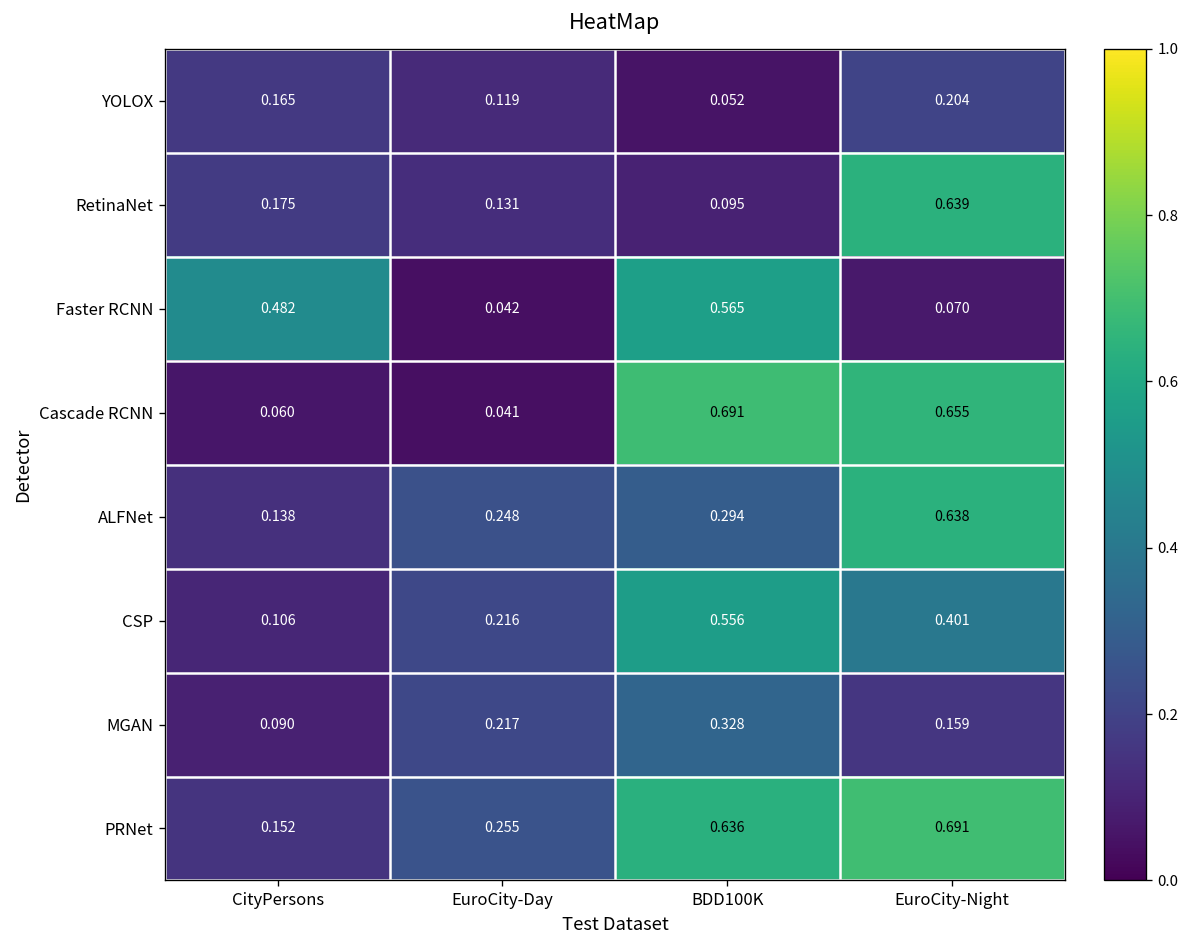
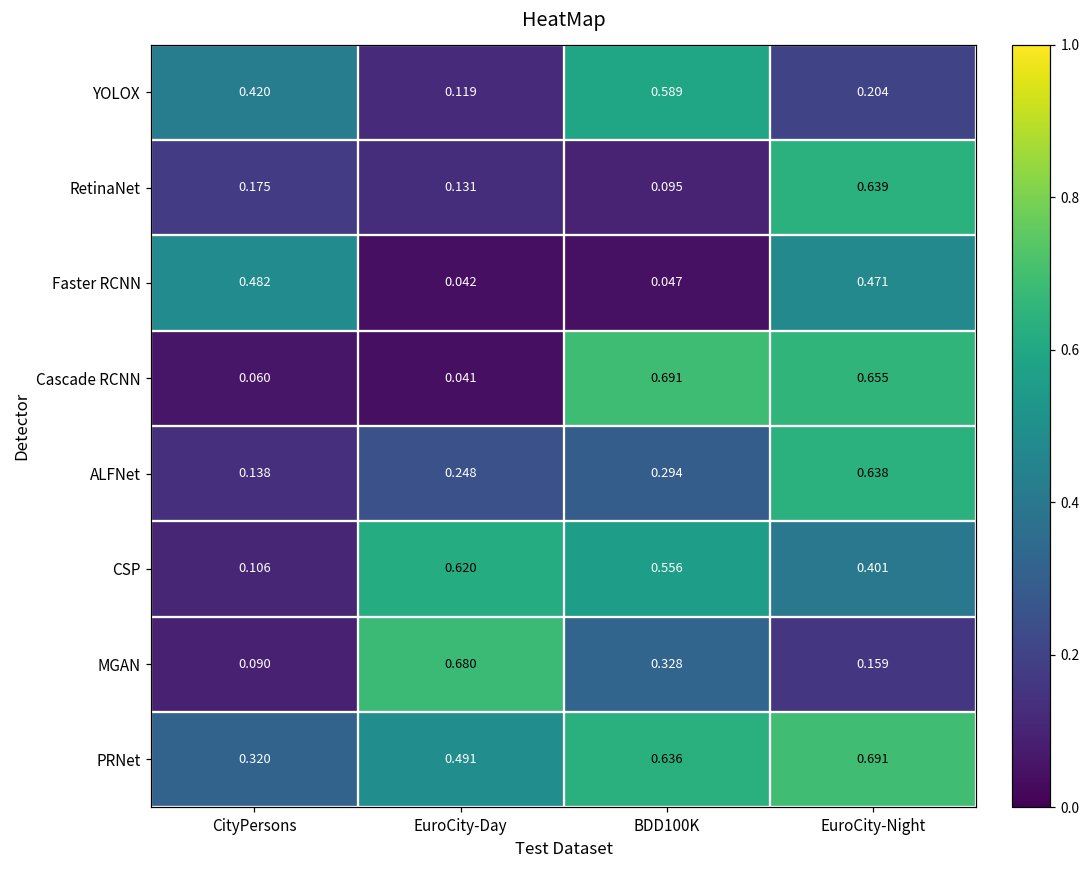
YOLOX, CityPersons: 0.165 -> 0.420
YOLOX, BDD100K: 0.052 -> 0.589
Faster RCNN, BDD100K: 0.565 -> 0.047
Faster RCNN, EuroCity-Night: 0.070 -> 0.471
CSP, EuroCity-Day: 0.216 -> 0.620
MGAN, EuroCity-Day: 0.217 -> 0.680
PRNet, CityPersons: 0.152 -> 0.320
PRNet, EuroCity-Day: 0.255 -> 0.491
